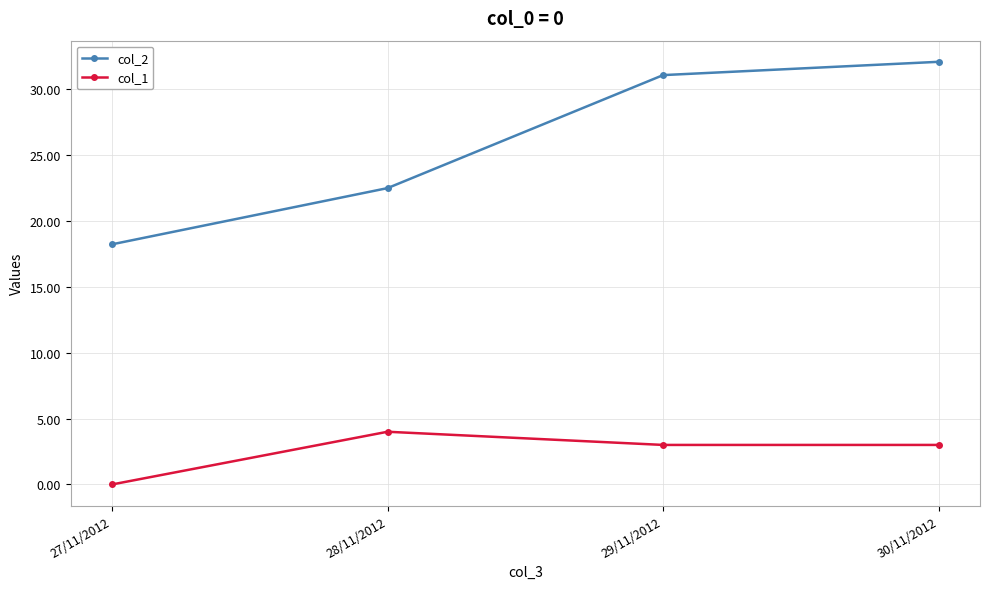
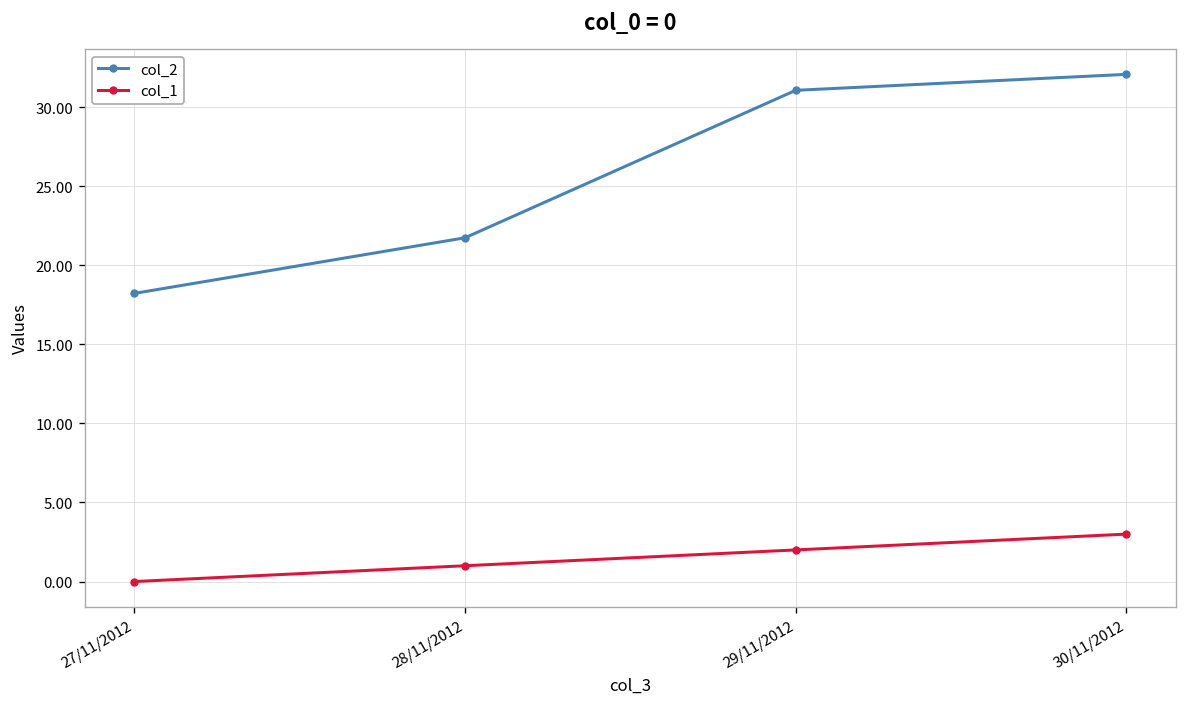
col_2, 28/11/2012: 22.5 -> 21.7
col_1, 28/11/2012: 4 -> 1
col_1, 29/11/2012: 3 -> 2
